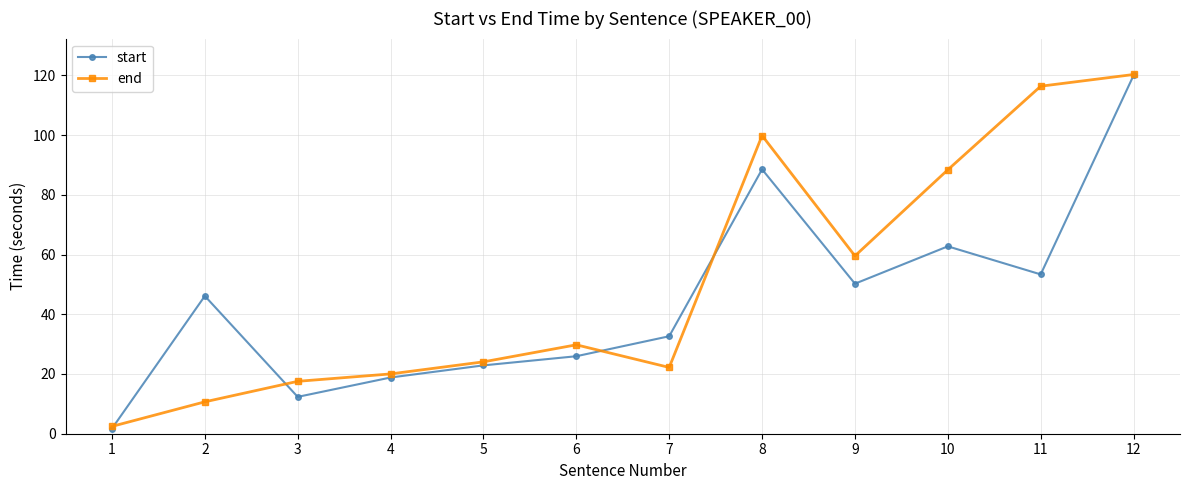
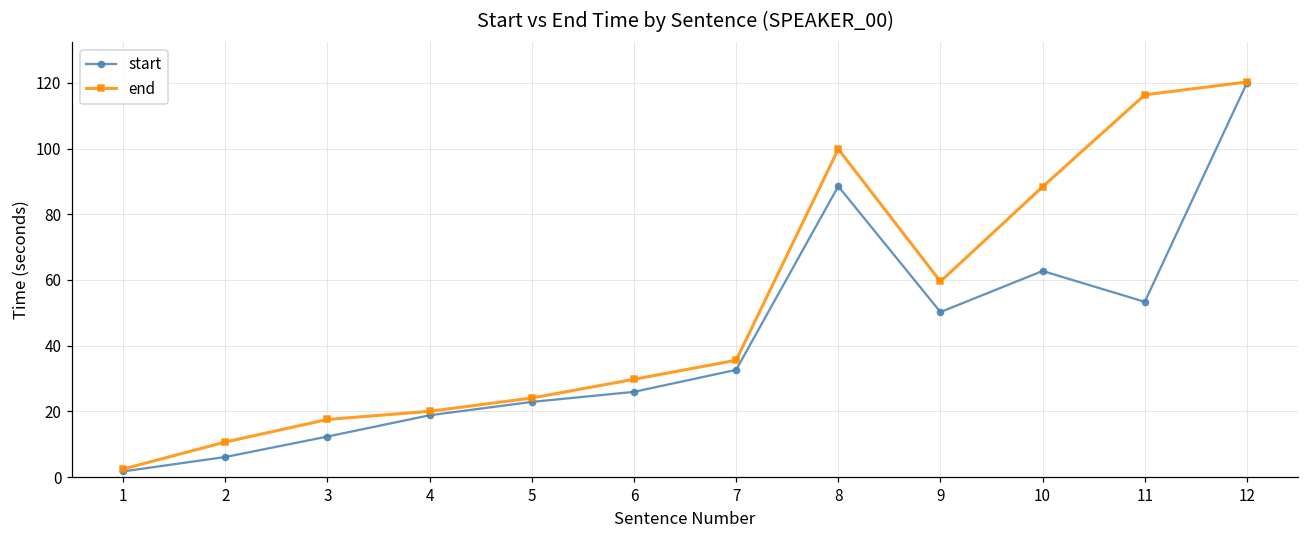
start, 2: 46 -> 6
end, 7: 22 -> 36
